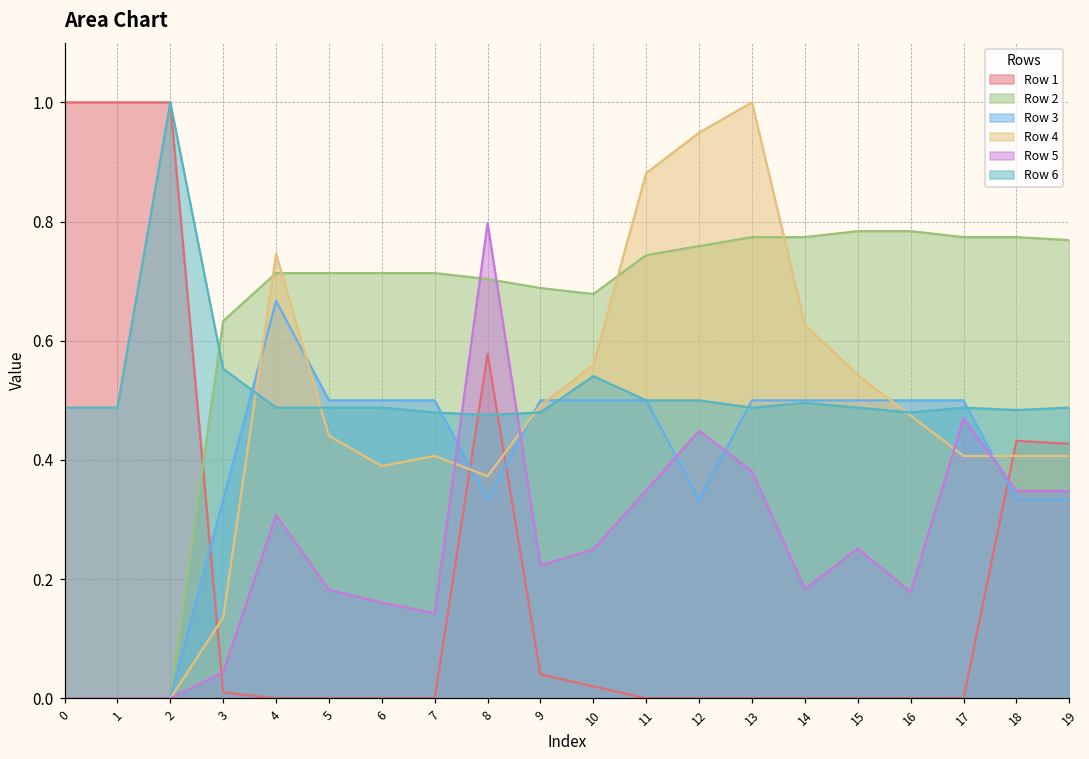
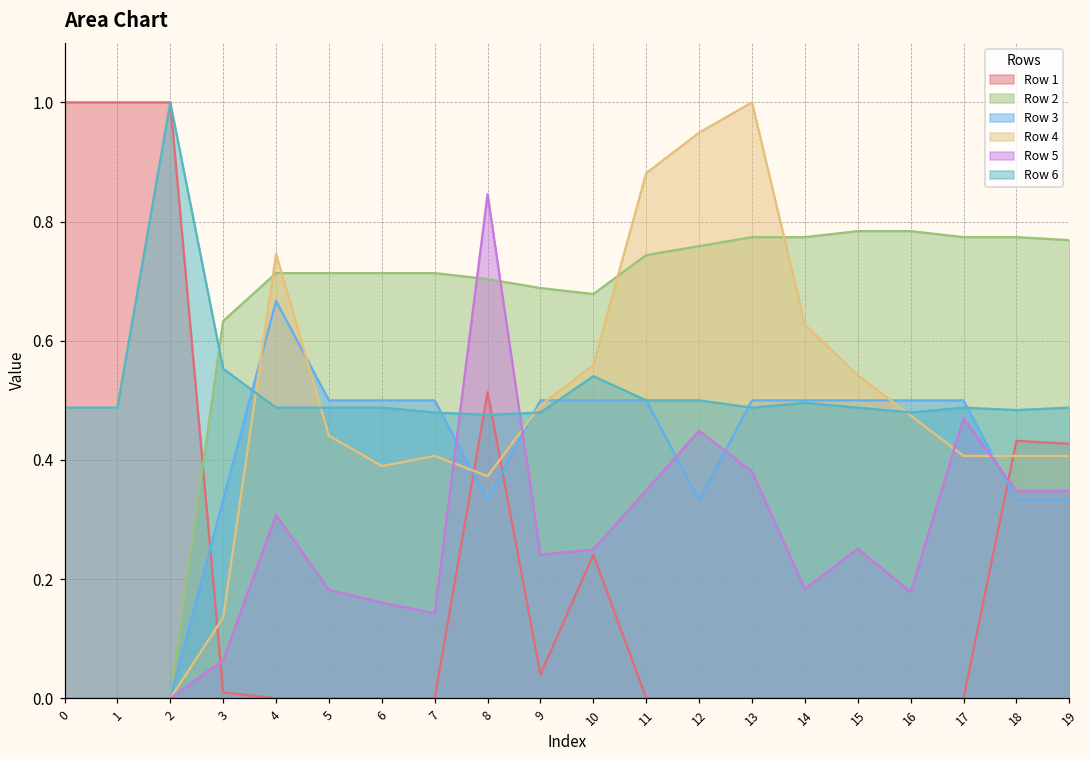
Row 5, 3: 0.04 -> 0.06
Row 1, 8: 0.58 -> 0.51
Row 5, 8: 0.80 -> 0.85
Row 5, 9: 0.22 -> 0.24
Row 1, 10: 0.02 -> 0.24
